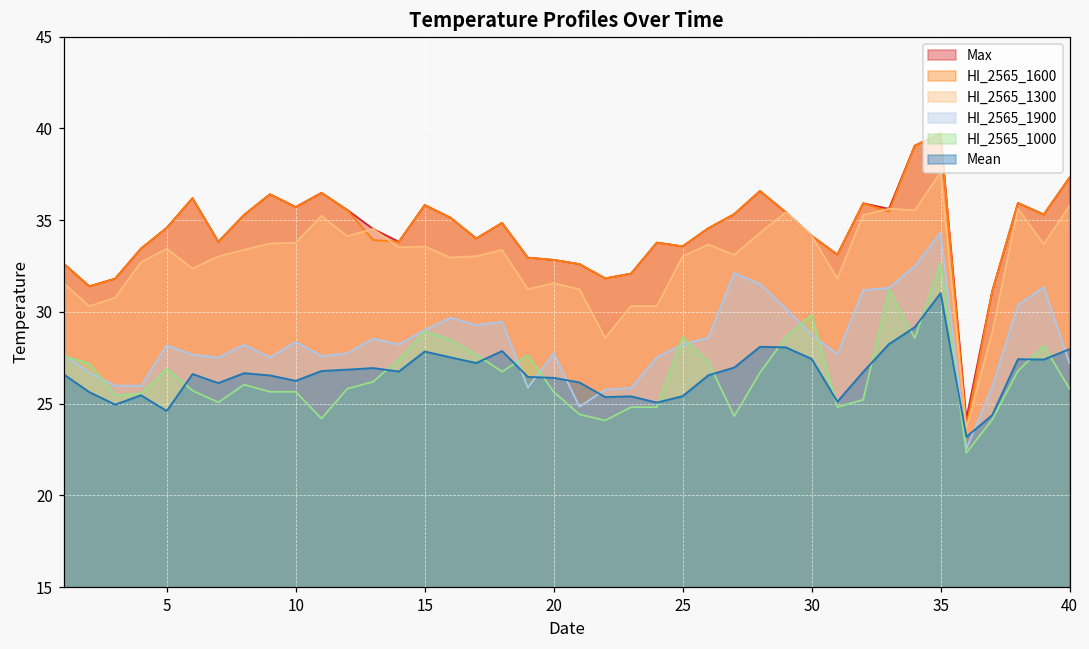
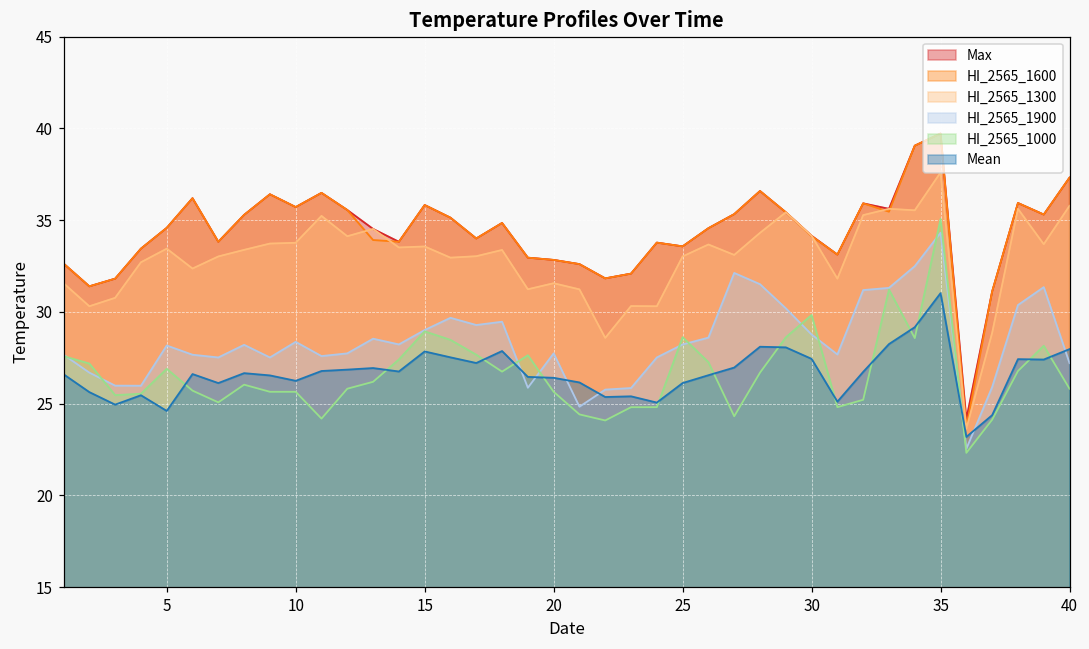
Mean, 25: 25.4 -> 26.1
HI_2565_1000, 35: 32.7 -> 35.1
